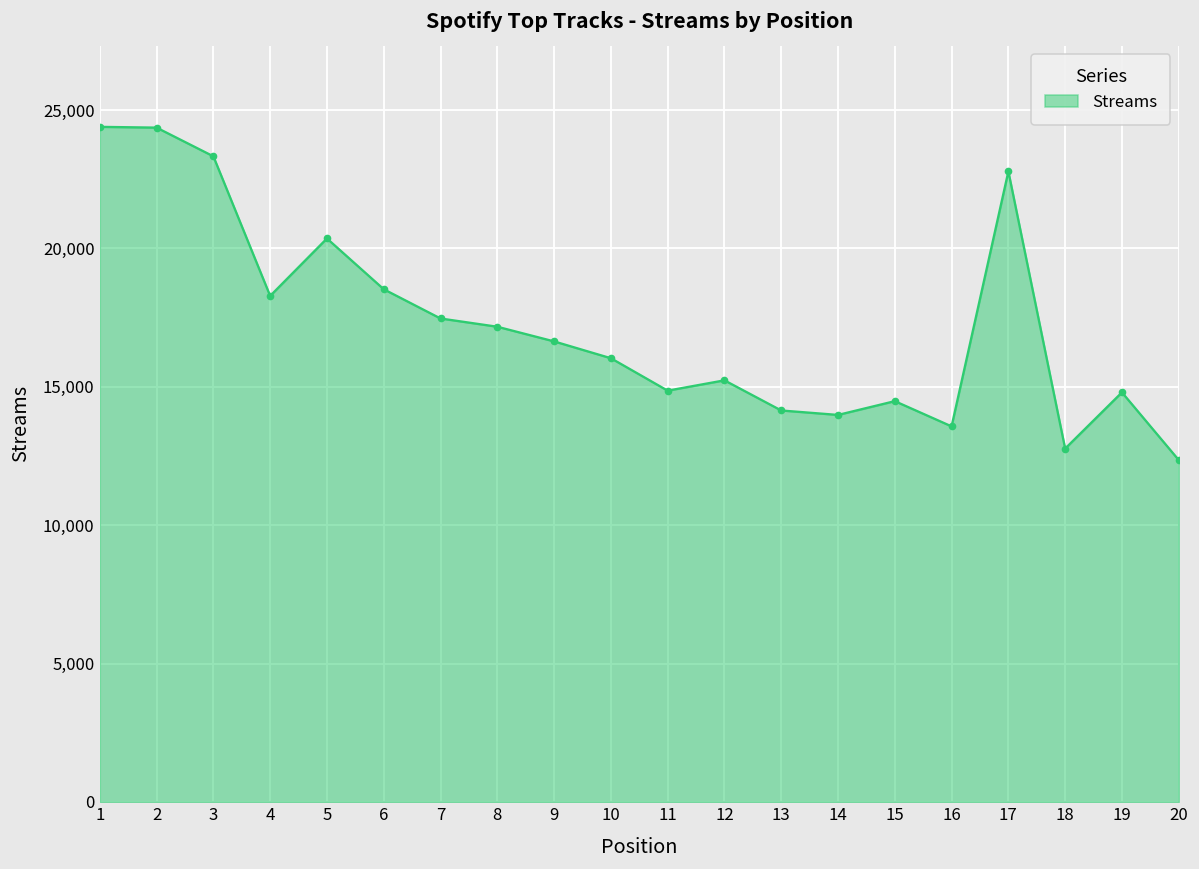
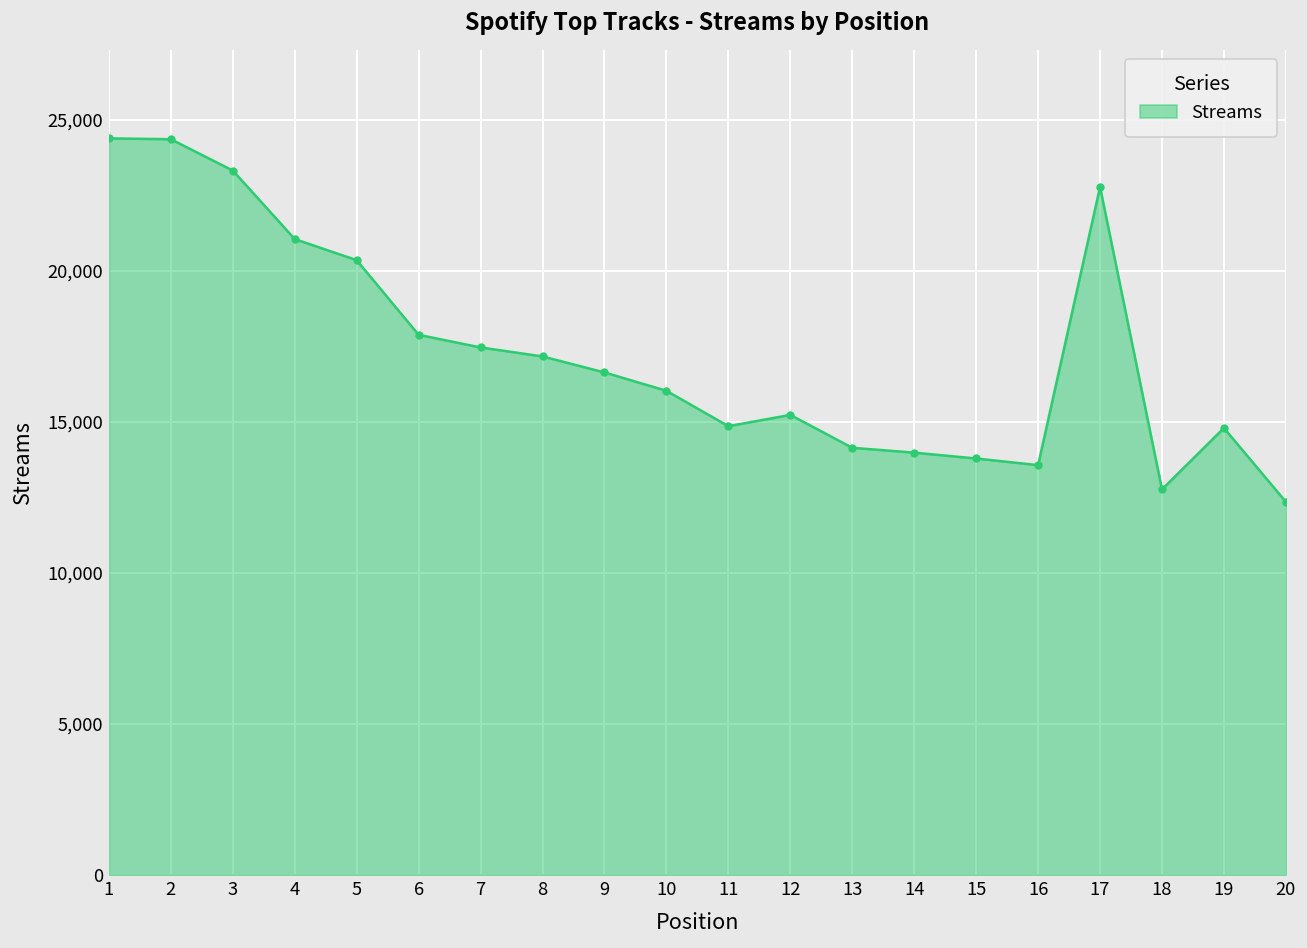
4: 18,300 -> 21,100
6: 18,500 -> 17,900
15: 14,500 -> 13,800
